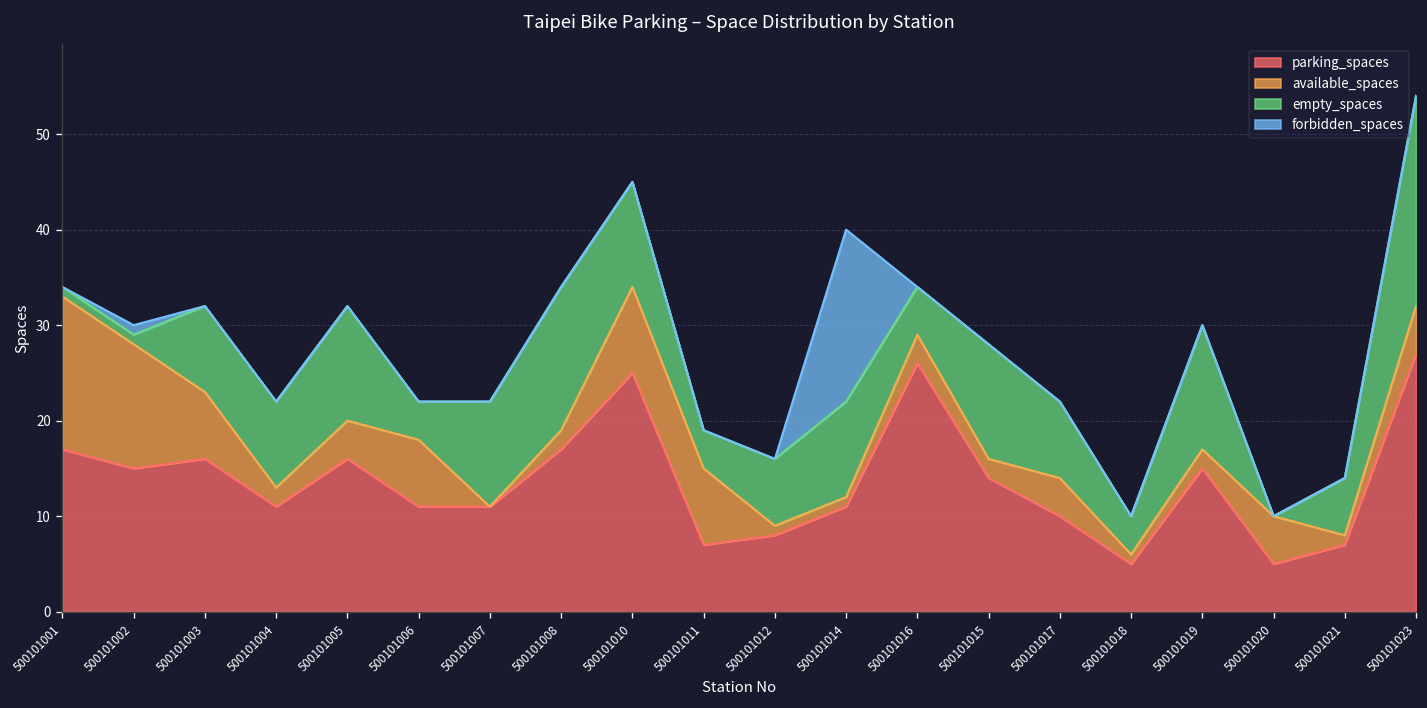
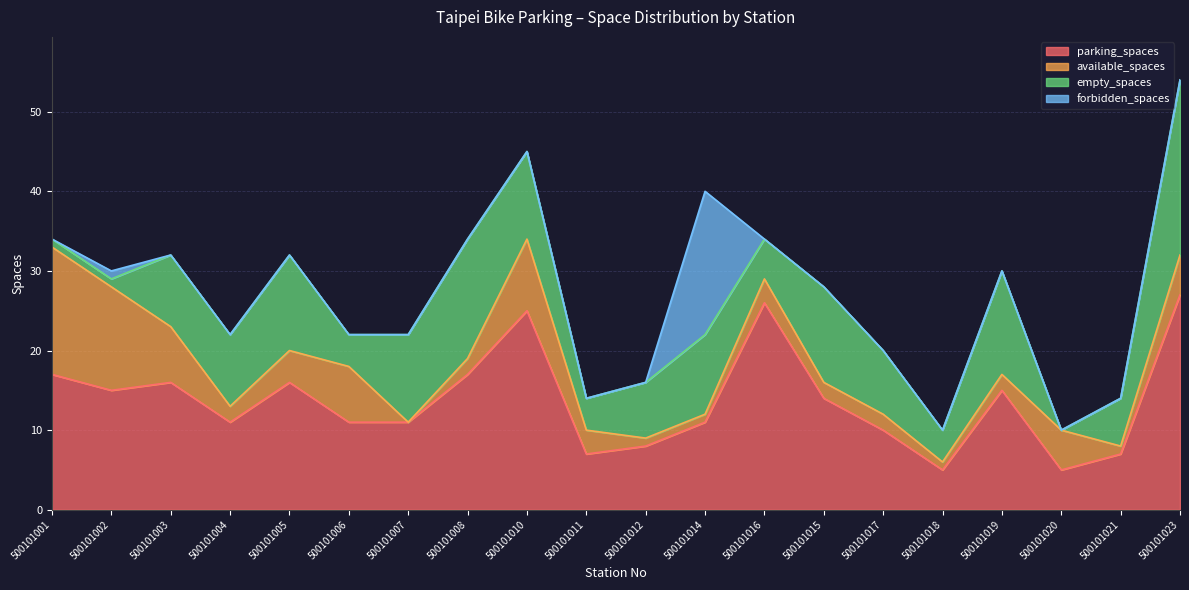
available_spaces, 500101011: 8 -> 3
available_spaces, 500101017: 4 -> 2
